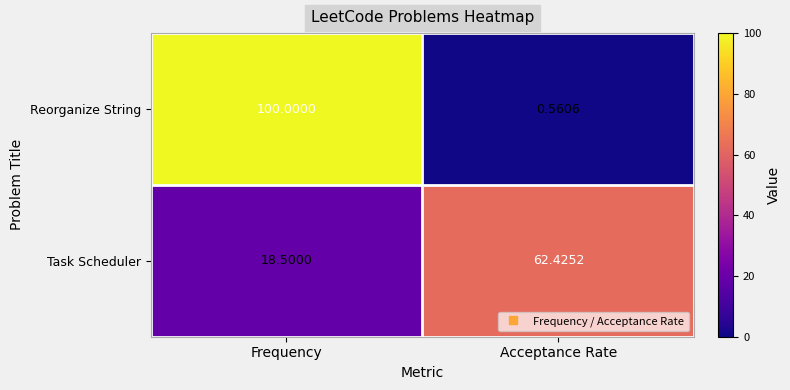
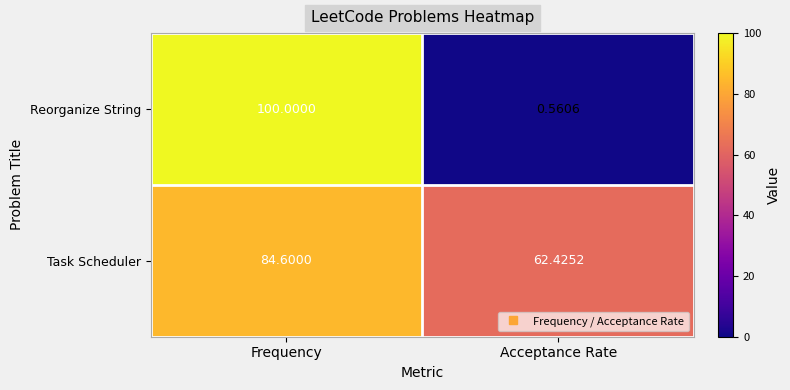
Task Scheduler, Frequency: 18.5000 -> 84.6000
